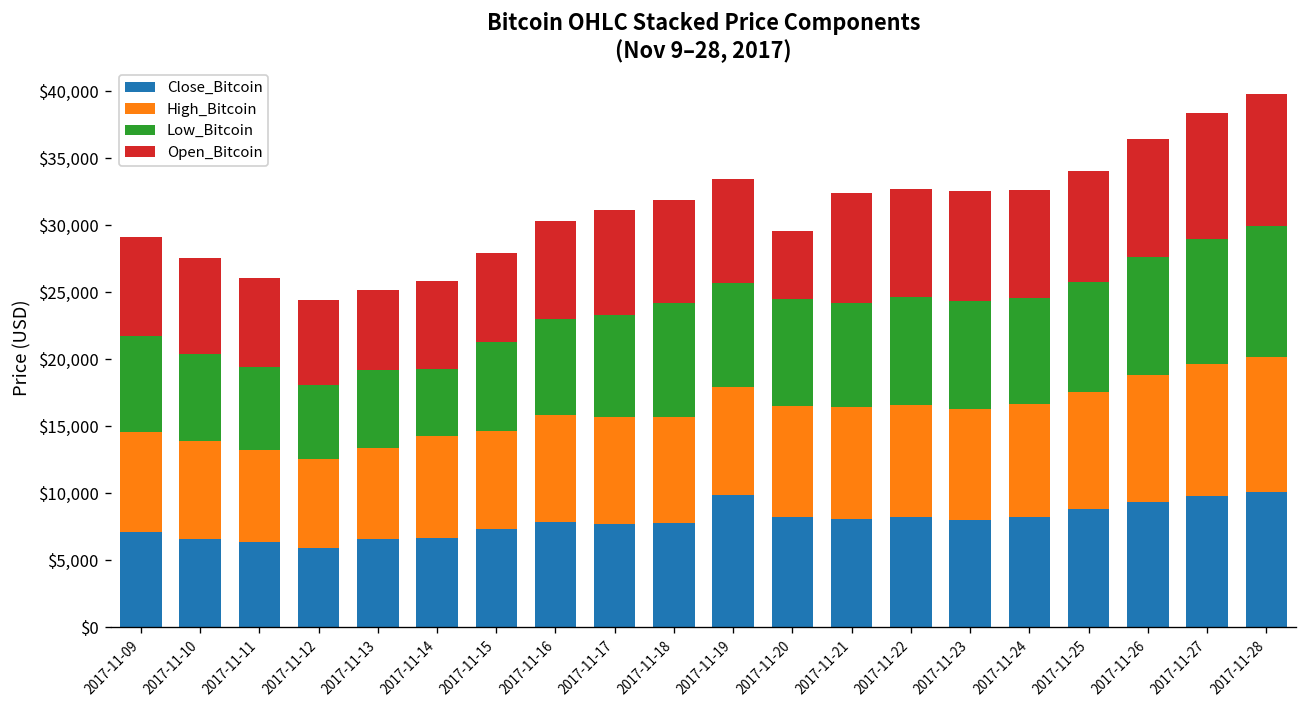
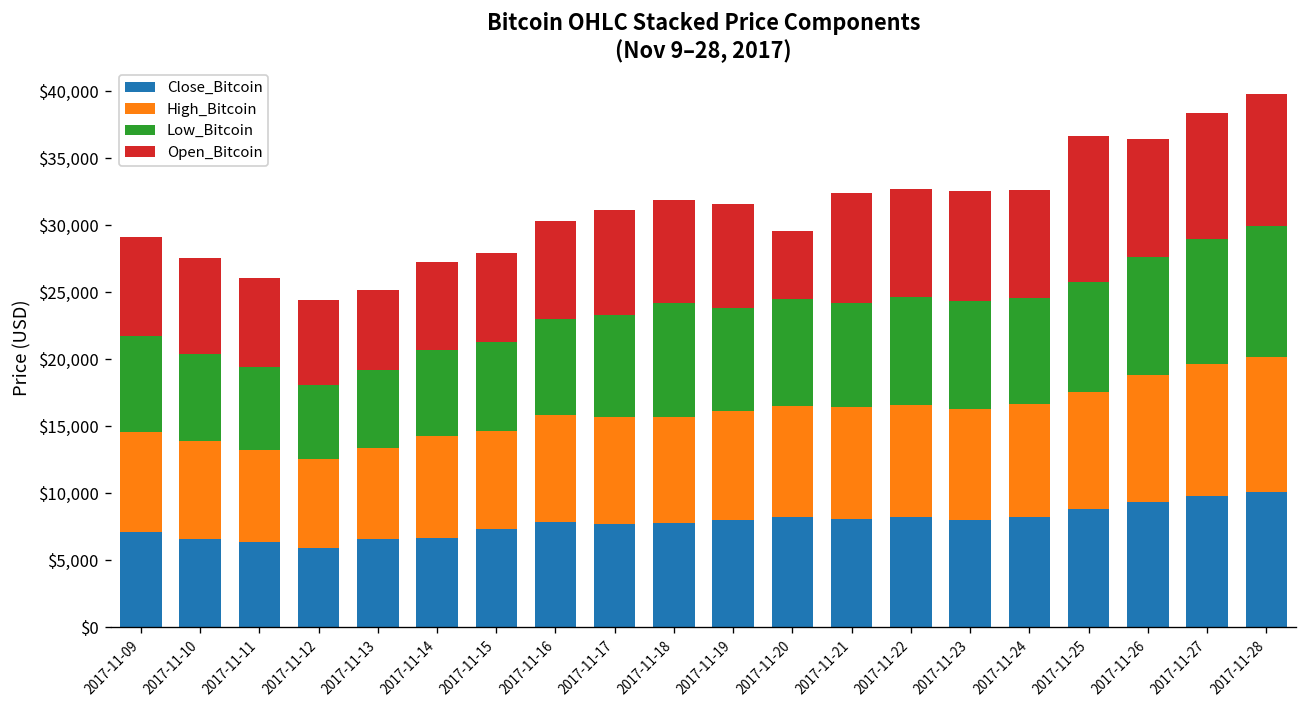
Low_Bitcoin, 2017-11-14: $5,000 -> $6,500
Close_Bitcoin, 2017-11-19: $9,900 -> $8,000
Open_Bitcoin, 2017-11-25: $8,200 -> $10,900
